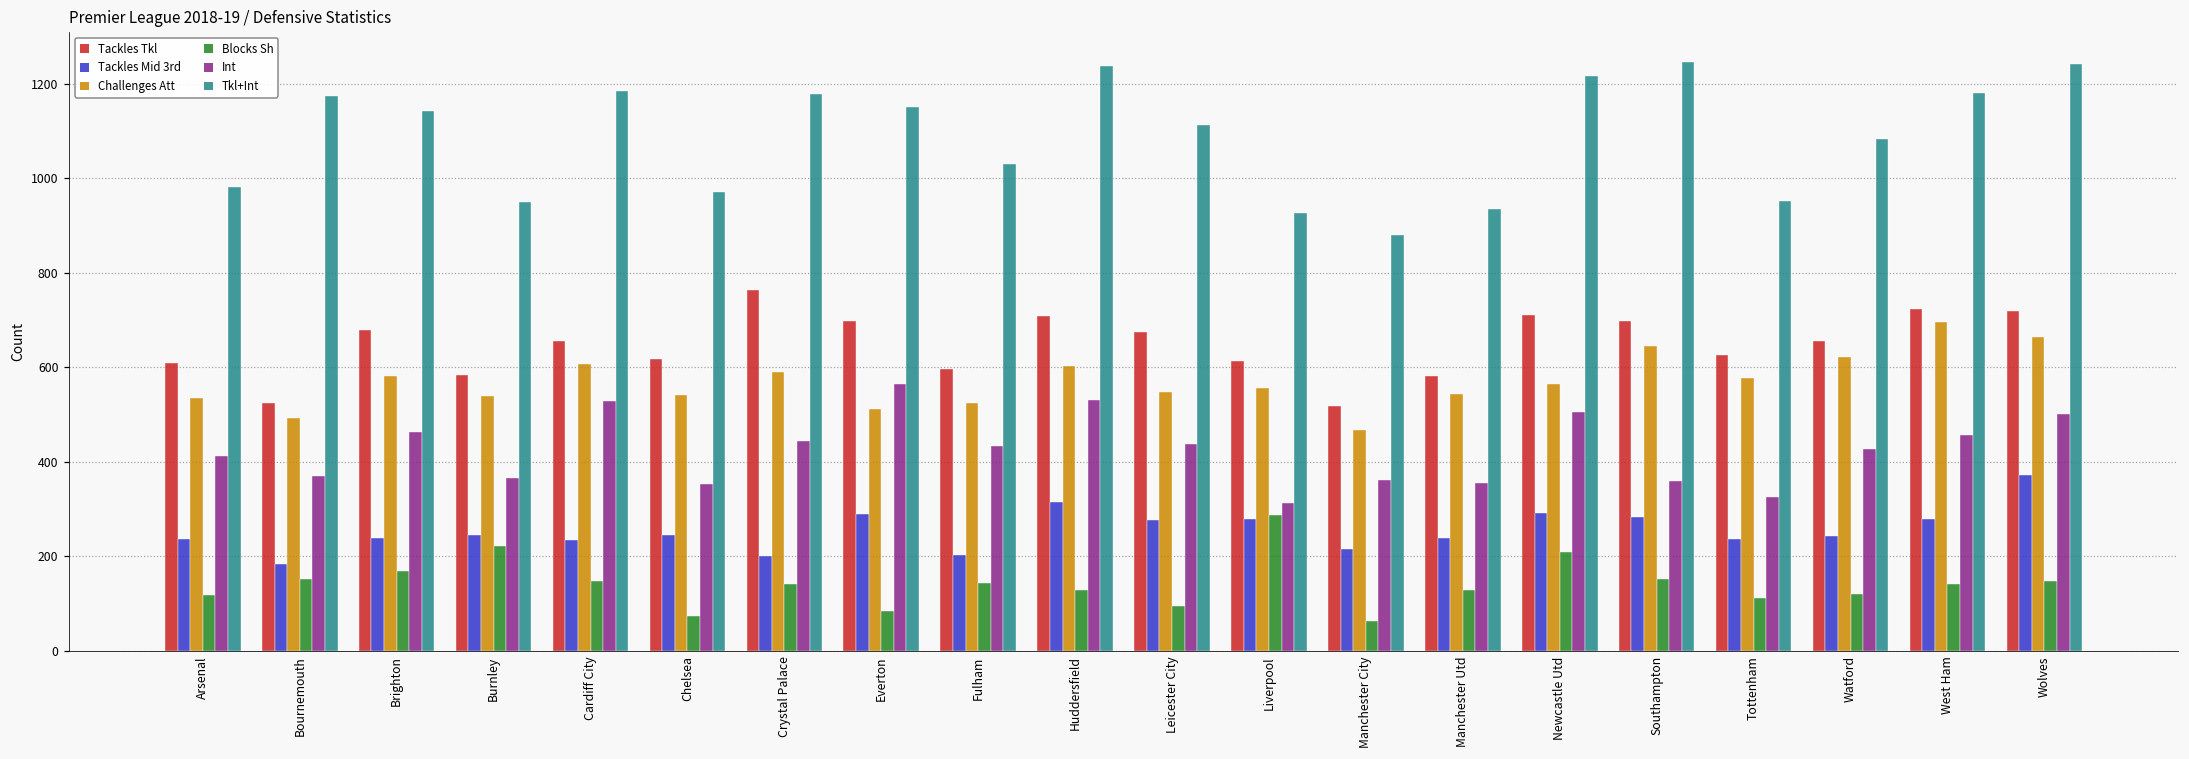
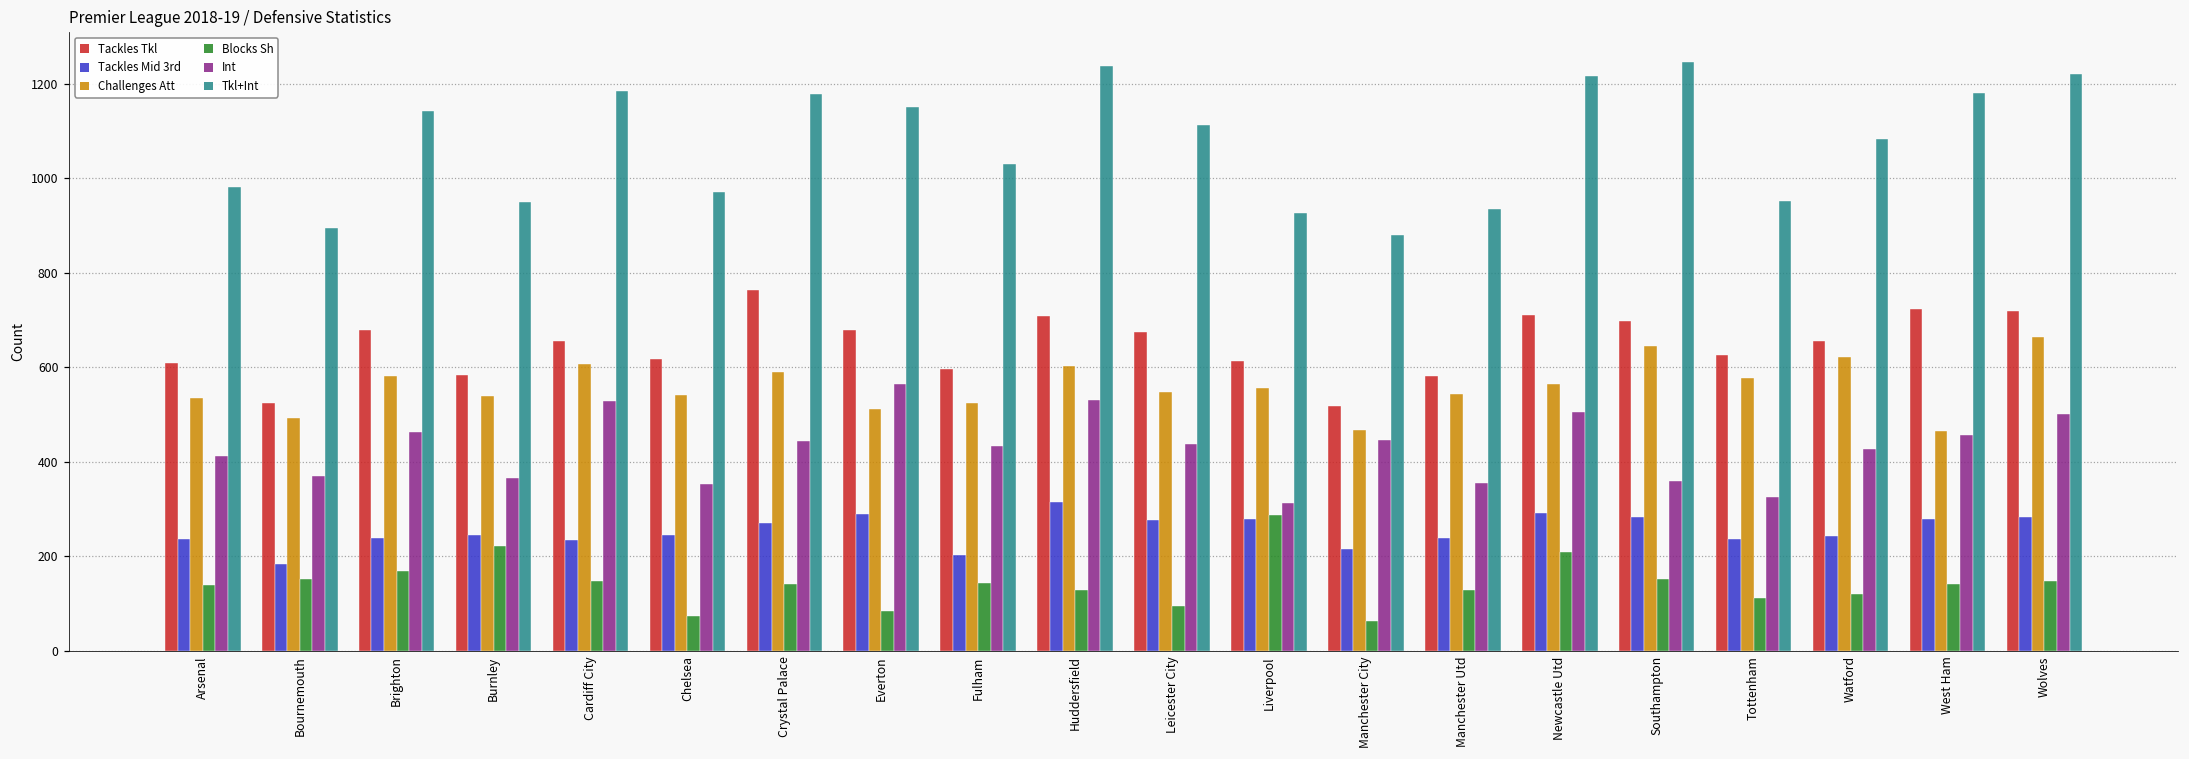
Blocks Sh, Arsenal: 120 -> 140
Tkl+Int, Bournemouth: 1170 -> 900
Tackles Mid 3rd, Crystal Palace: 200 -> 270
Tackles Tkl, Everton: 700 -> 680
Int, Manchester City: 360 -> 450
Challenges Att, West Ham: 700 -> 470
Tackles Mid 3rd, Wolves: 370 -> 280
Tkl+Int, Wolves: 1240 -> 1220
